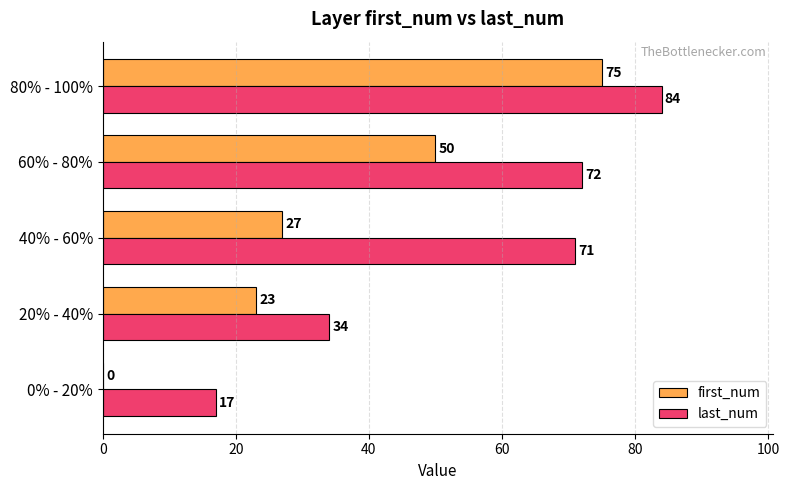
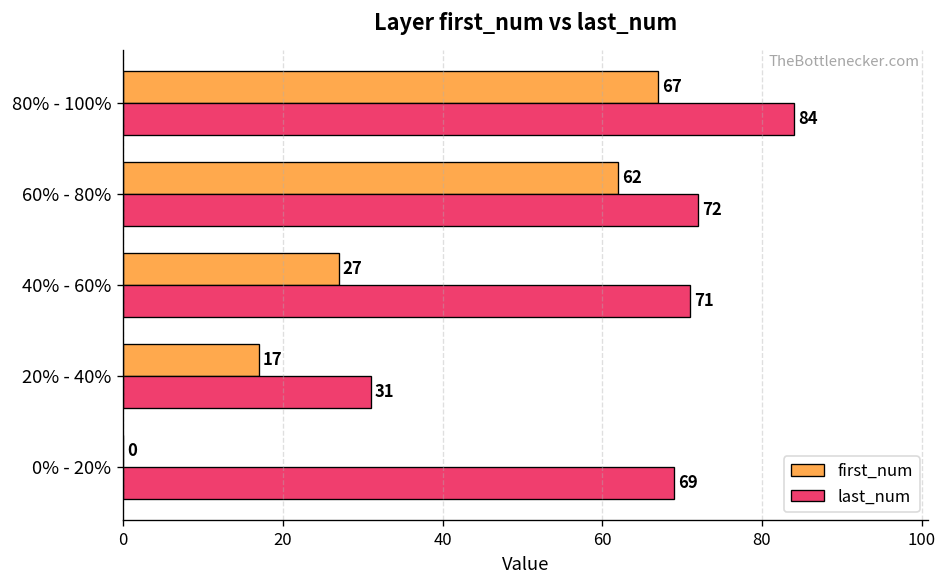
first_num, 80% - 100%: 75 -> 67
first_num, 60% - 80%: 50 -> 62
first_num, 20% - 40%: 23 -> 17
last_num, 20% - 40%: 34 -> 31
last_num, 0% - 20%: 17 -> 69
